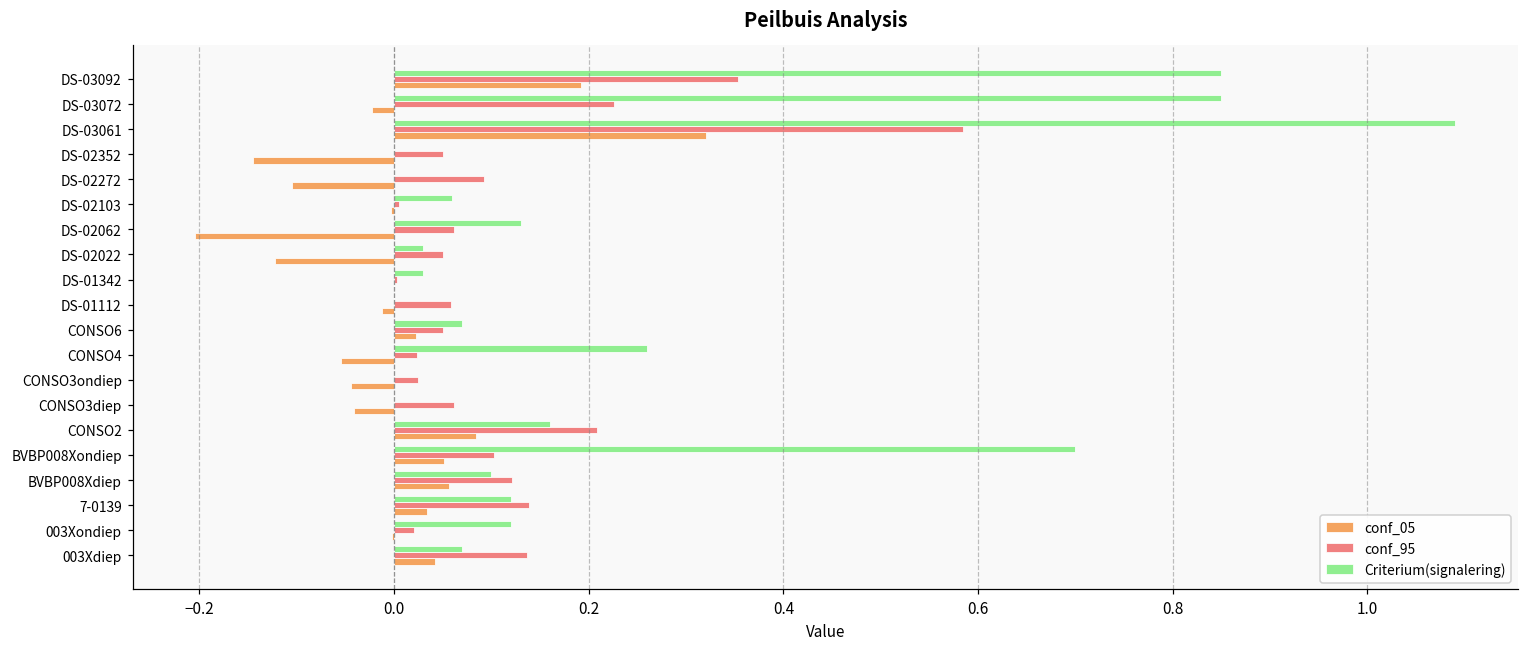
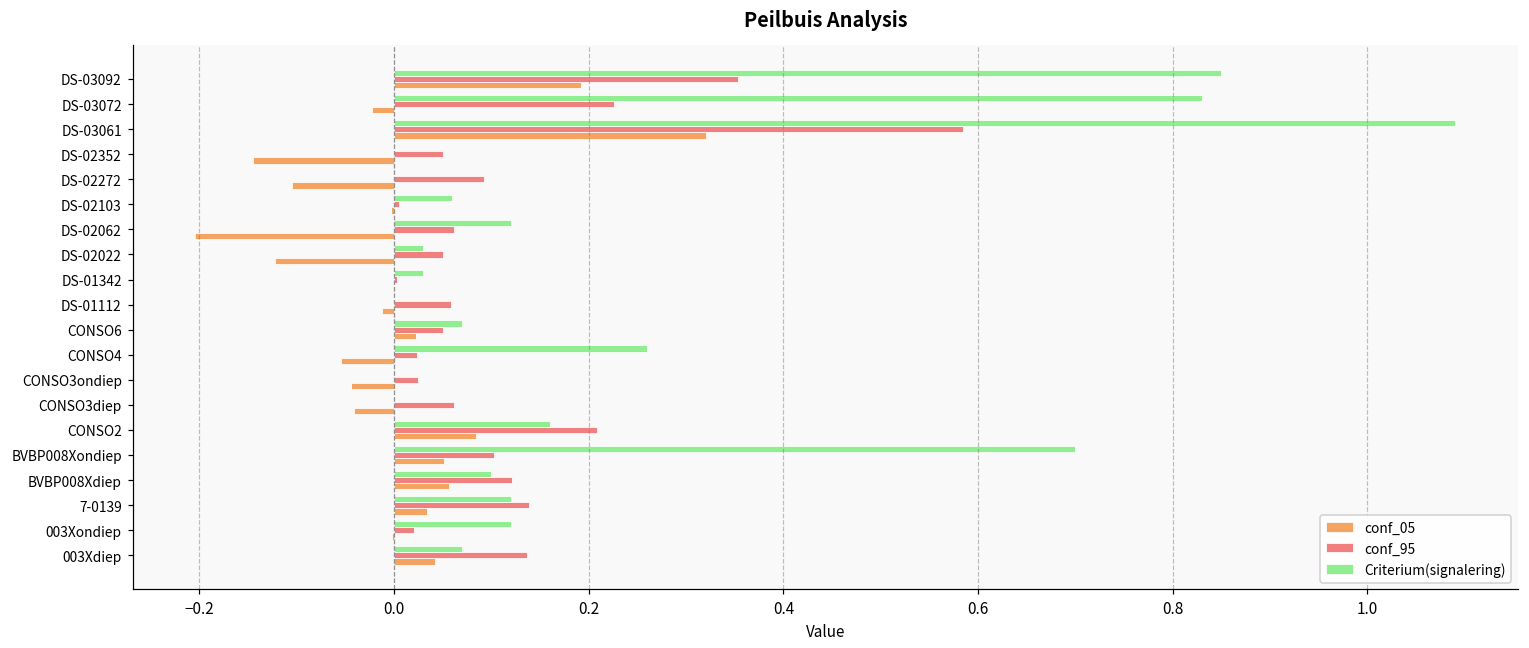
Criterium(signalering), DS-03072: 0.85 -> 0.83
Criterium(signalering), DS-02062: 0.13 -> 0.12
